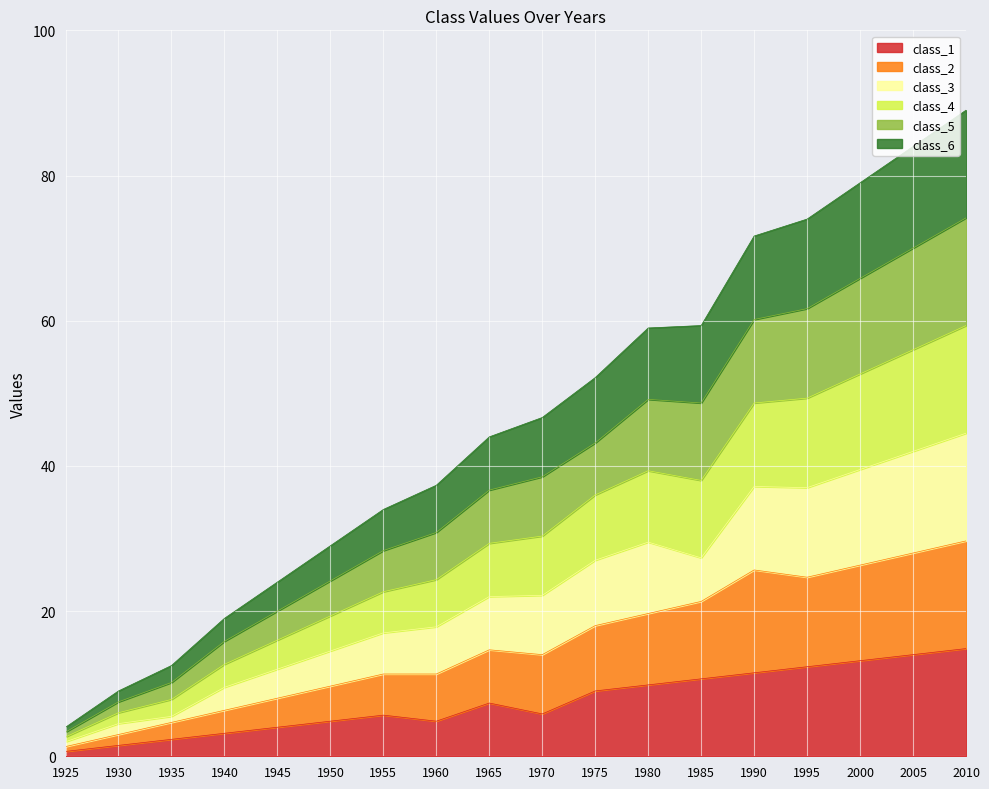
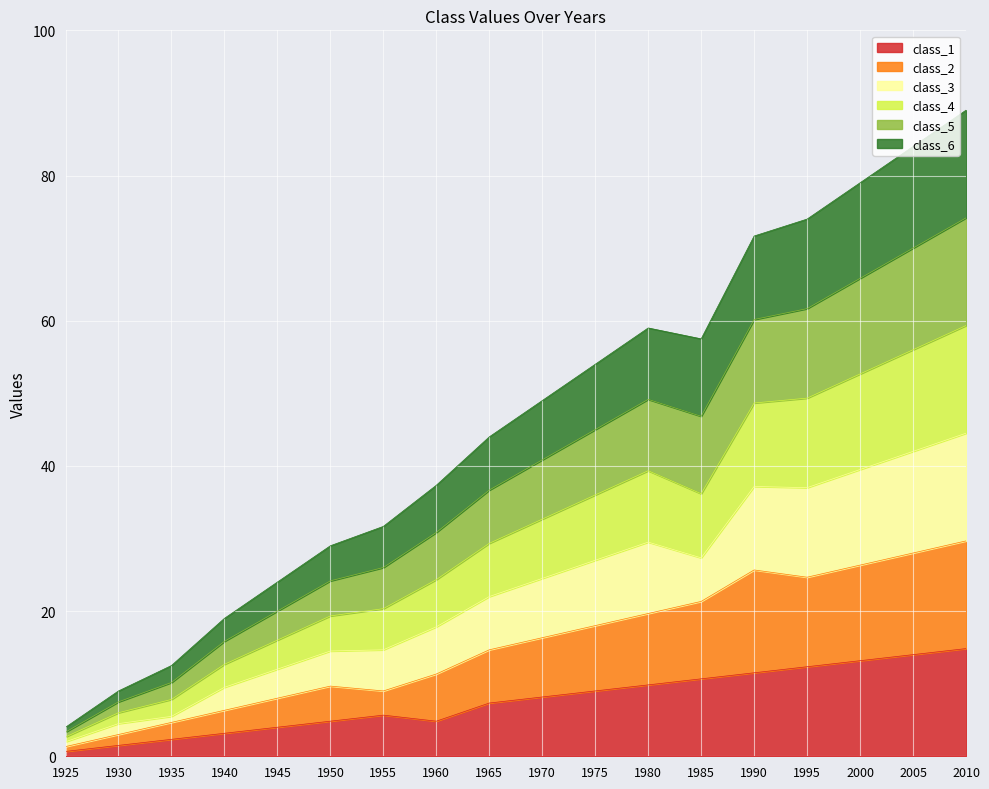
class_2, 1955: 6 -> 3
class_1, 1970: 6 -> 8
class_5, 1975: 7 -> 9
class_4, 1985: 11 -> 9
